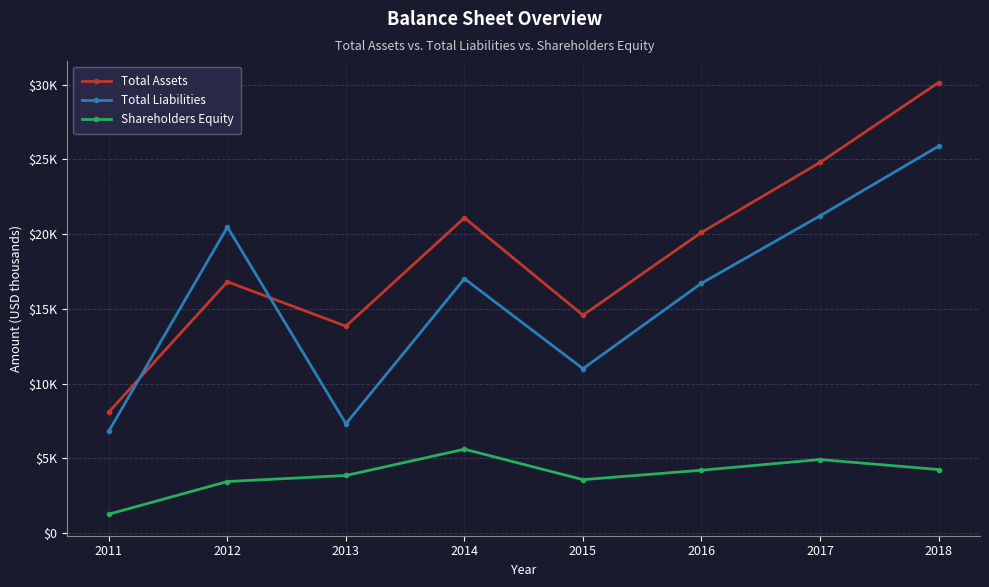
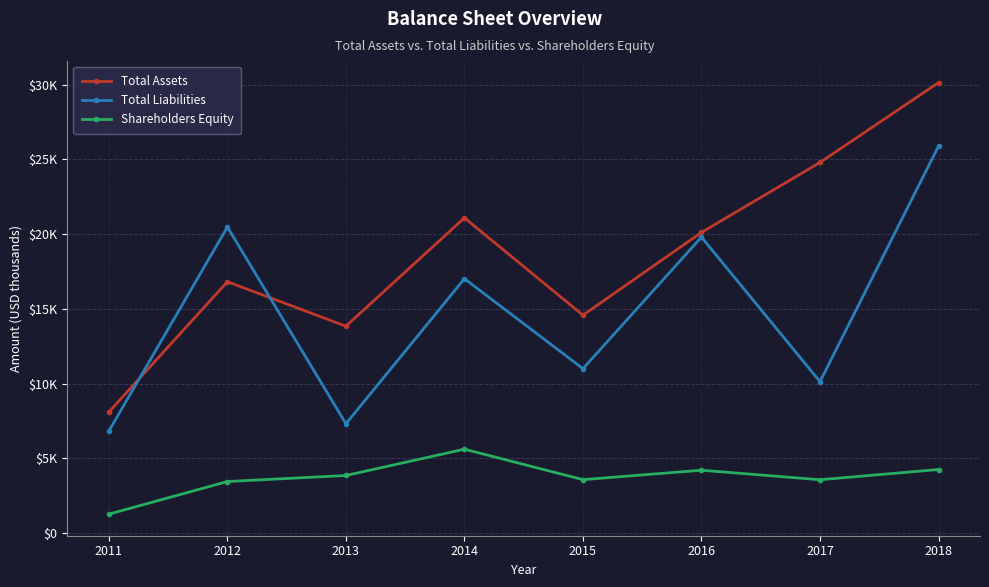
Total Liabilities, 2016: $16700 -> $19800
Total Liabilities, 2017: $21200 -> $10100
Shareholders Equity, 2017: $4900 -> $3600
